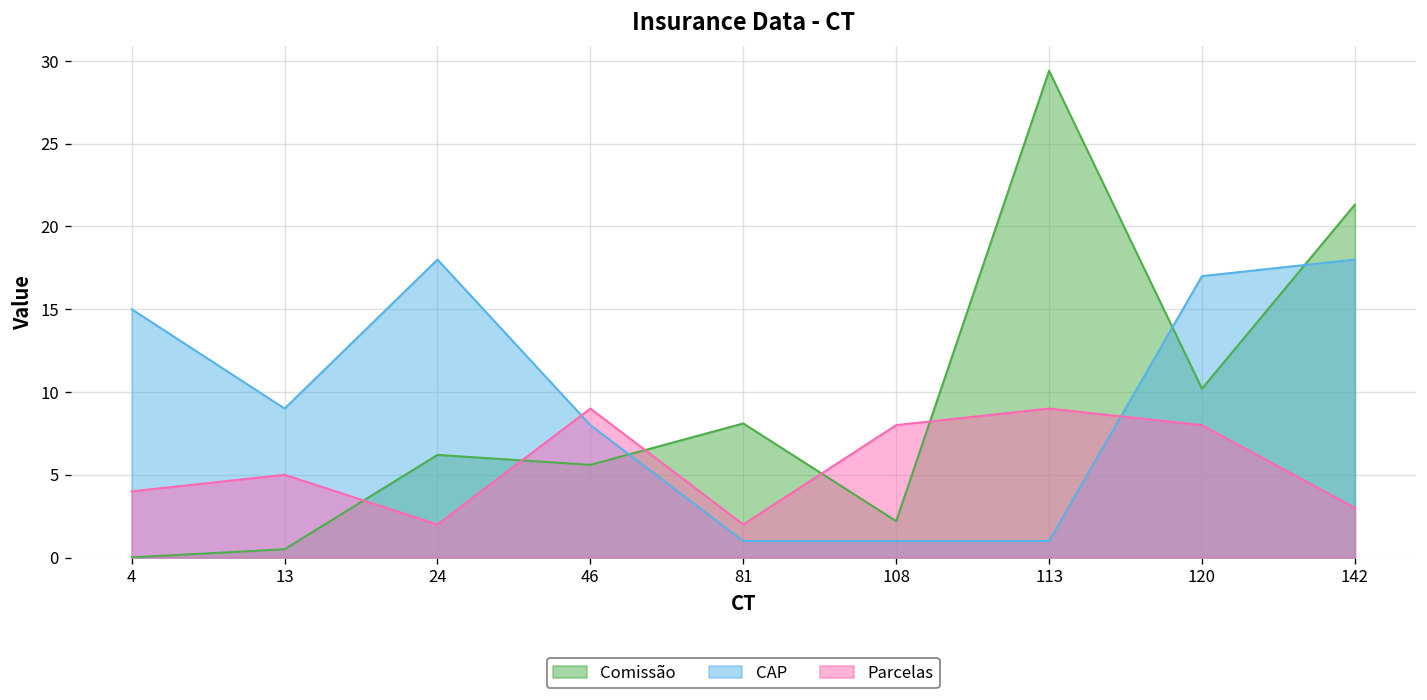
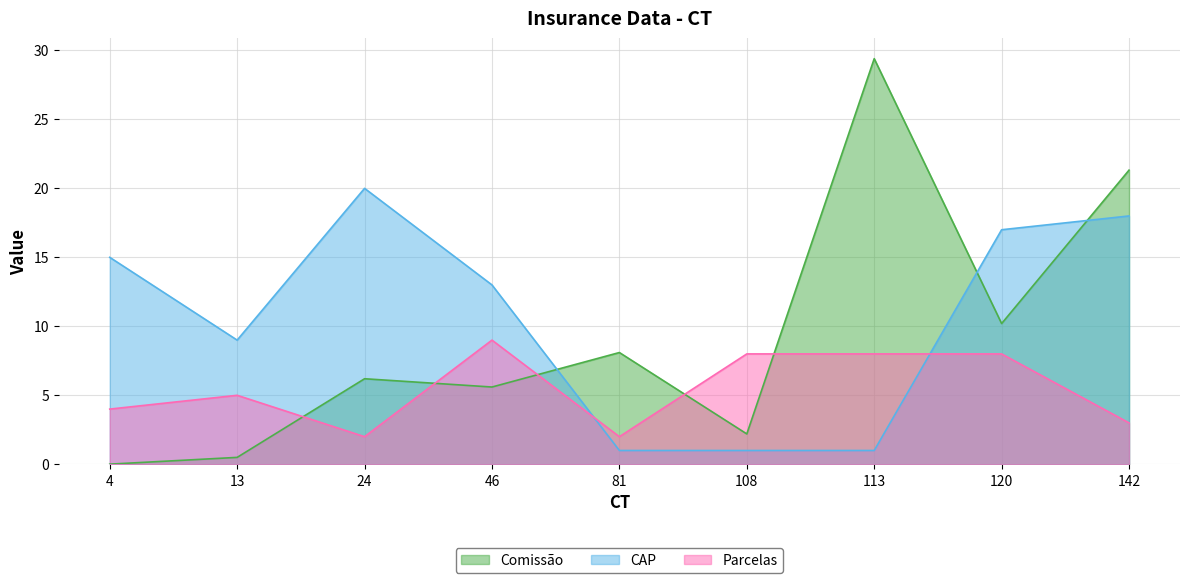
CAP, 24: 18 -> 20
CAP, 46: 8 -> 13
Parcelas, 113: 9 -> 8
